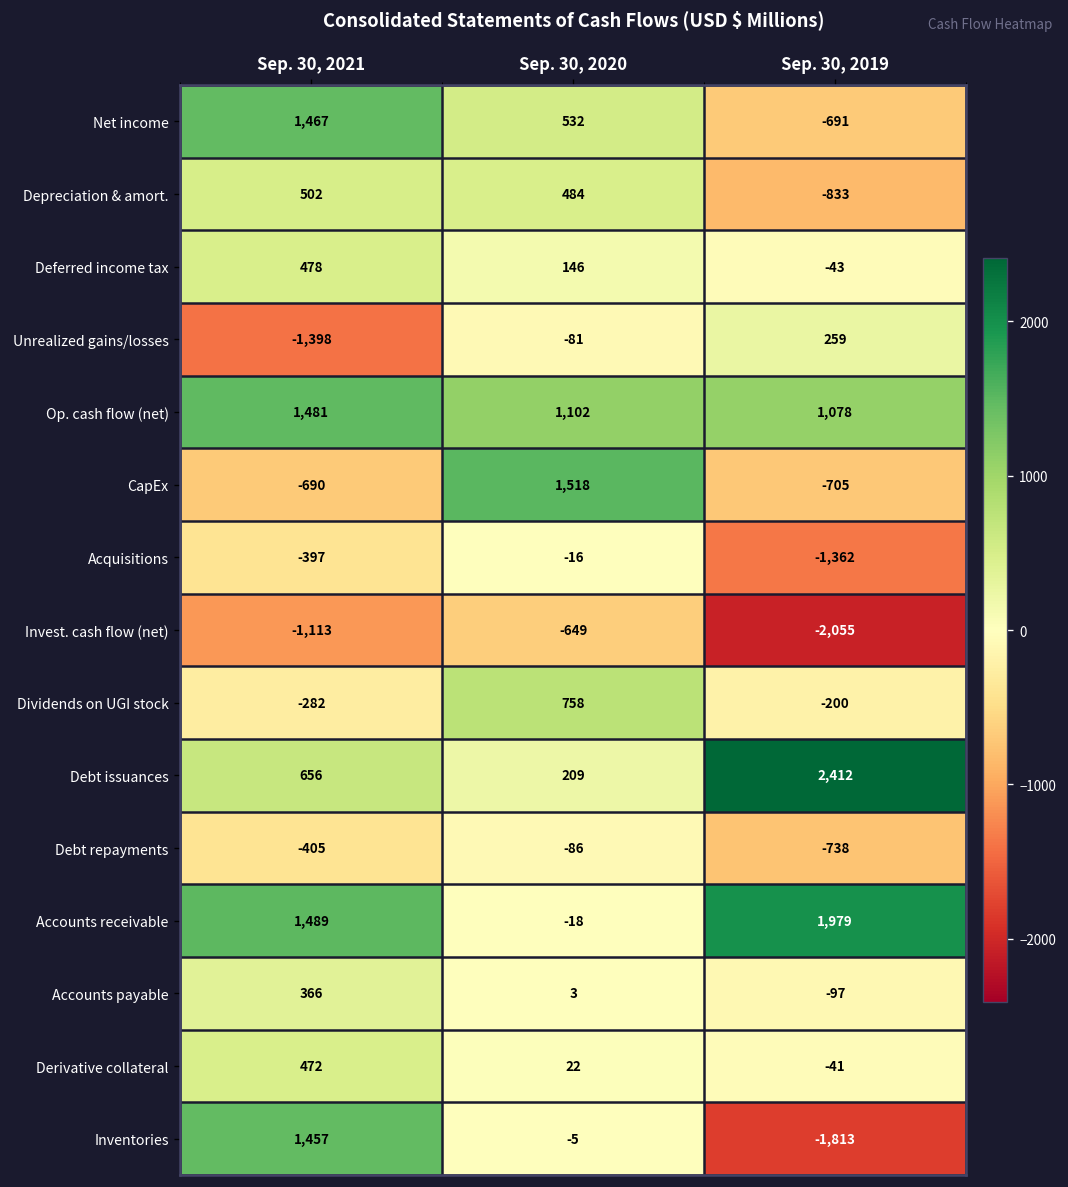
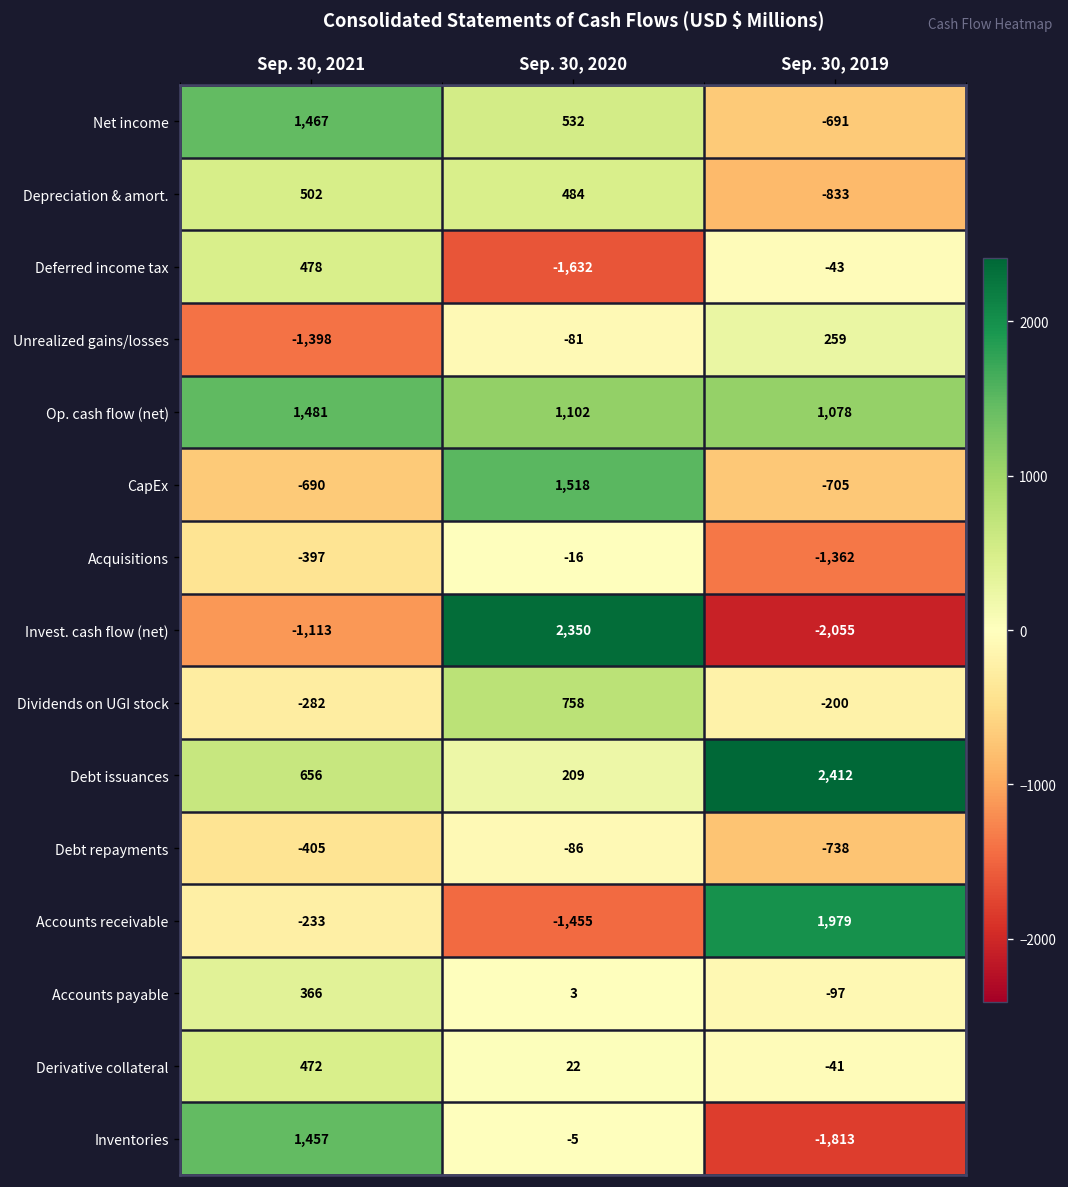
Deferred income tax, Sep. 30, 2020: 146 -> -1,632
Invest. cash flow (net), Sep. 30, 2020: -649 -> 2,350
Accounts receivable, Sep. 30, 2021: 1,489 -> -233
Accounts receivable, Sep. 30, 2020: -18 -> -1,455
